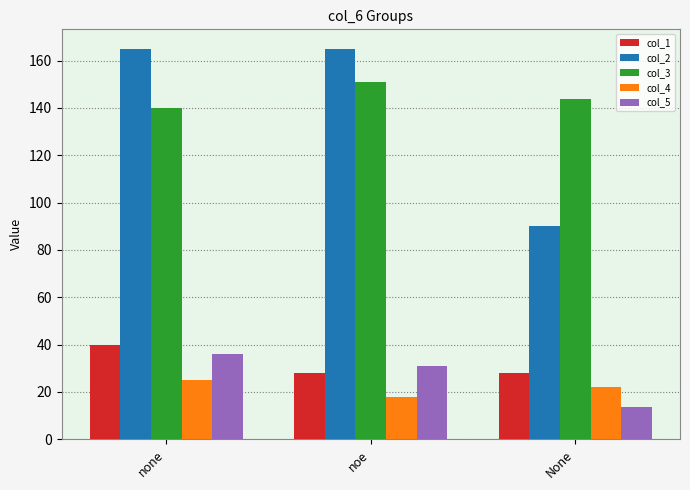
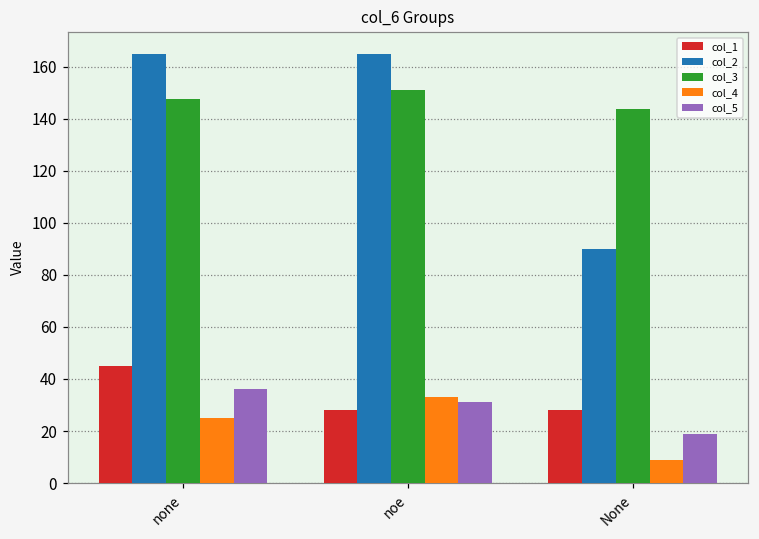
col_1, none: 40 -> 45
col_3, none: 140 -> 148
col_4, noe: 18 -> 33
col_4, None: 22 -> 9
col_5, None: 14 -> 19
